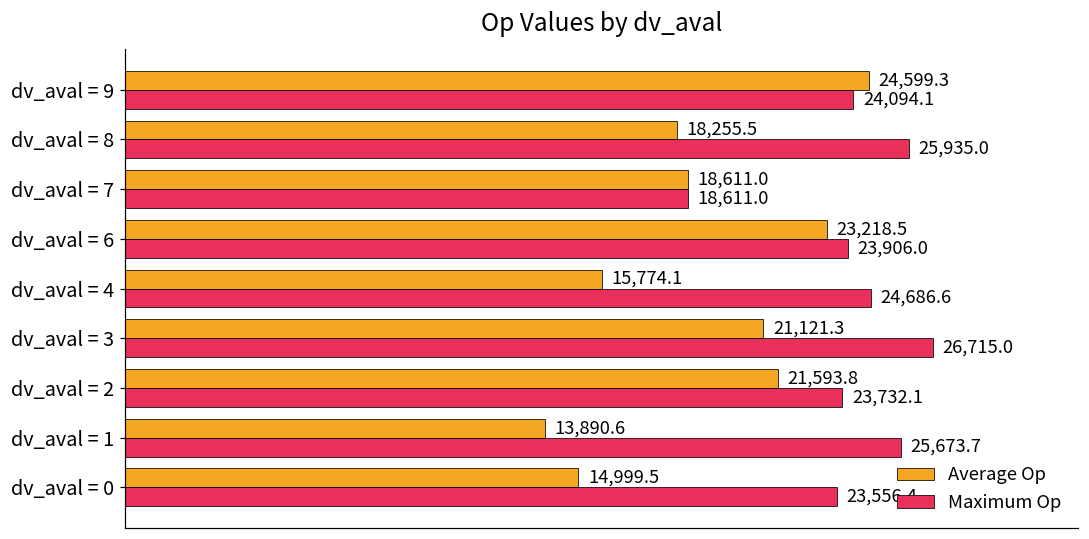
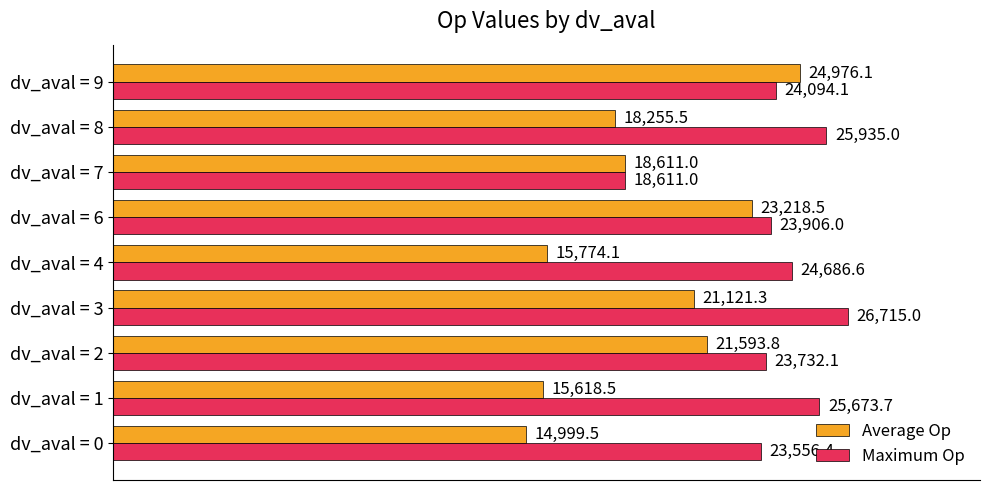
Average Op, dv_aval = 9: 24,599.3 -> 24,976.1
Average Op, dv_aval = 1: 13,890.6 -> 15,618.5
